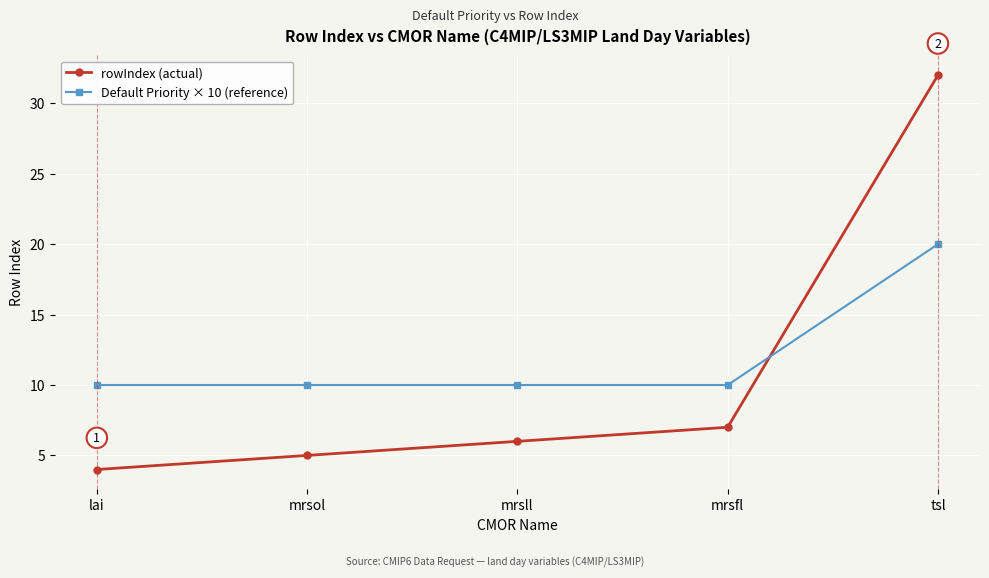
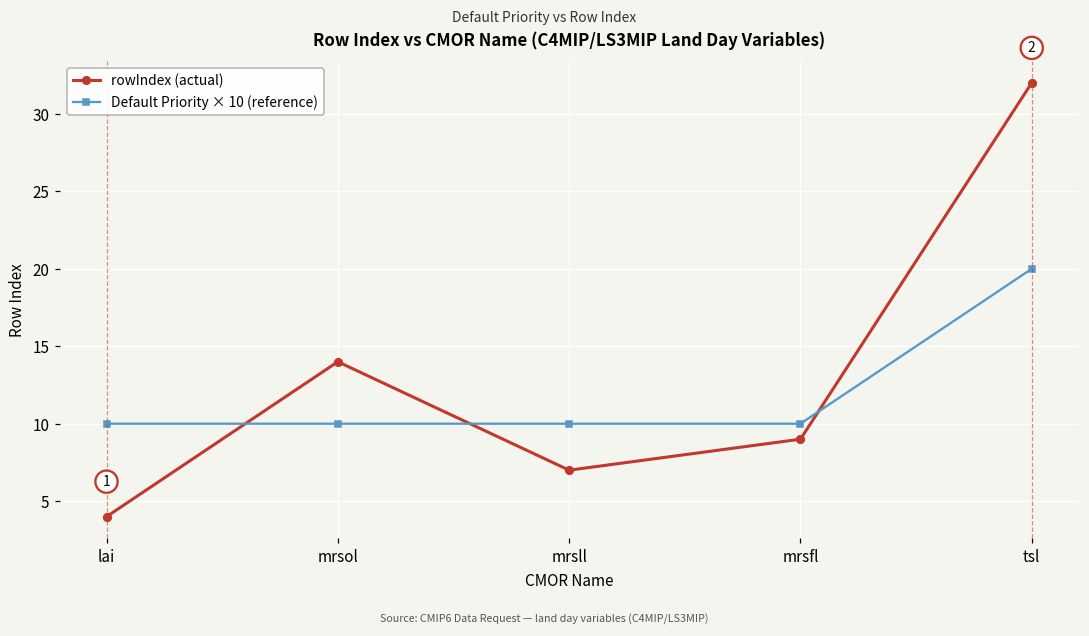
rowIndex (actual), mrsol: 5 -> 14
rowIndex (actual), mrsll: 6 -> 7
rowIndex (actual), mrsfl: 7 -> 9
